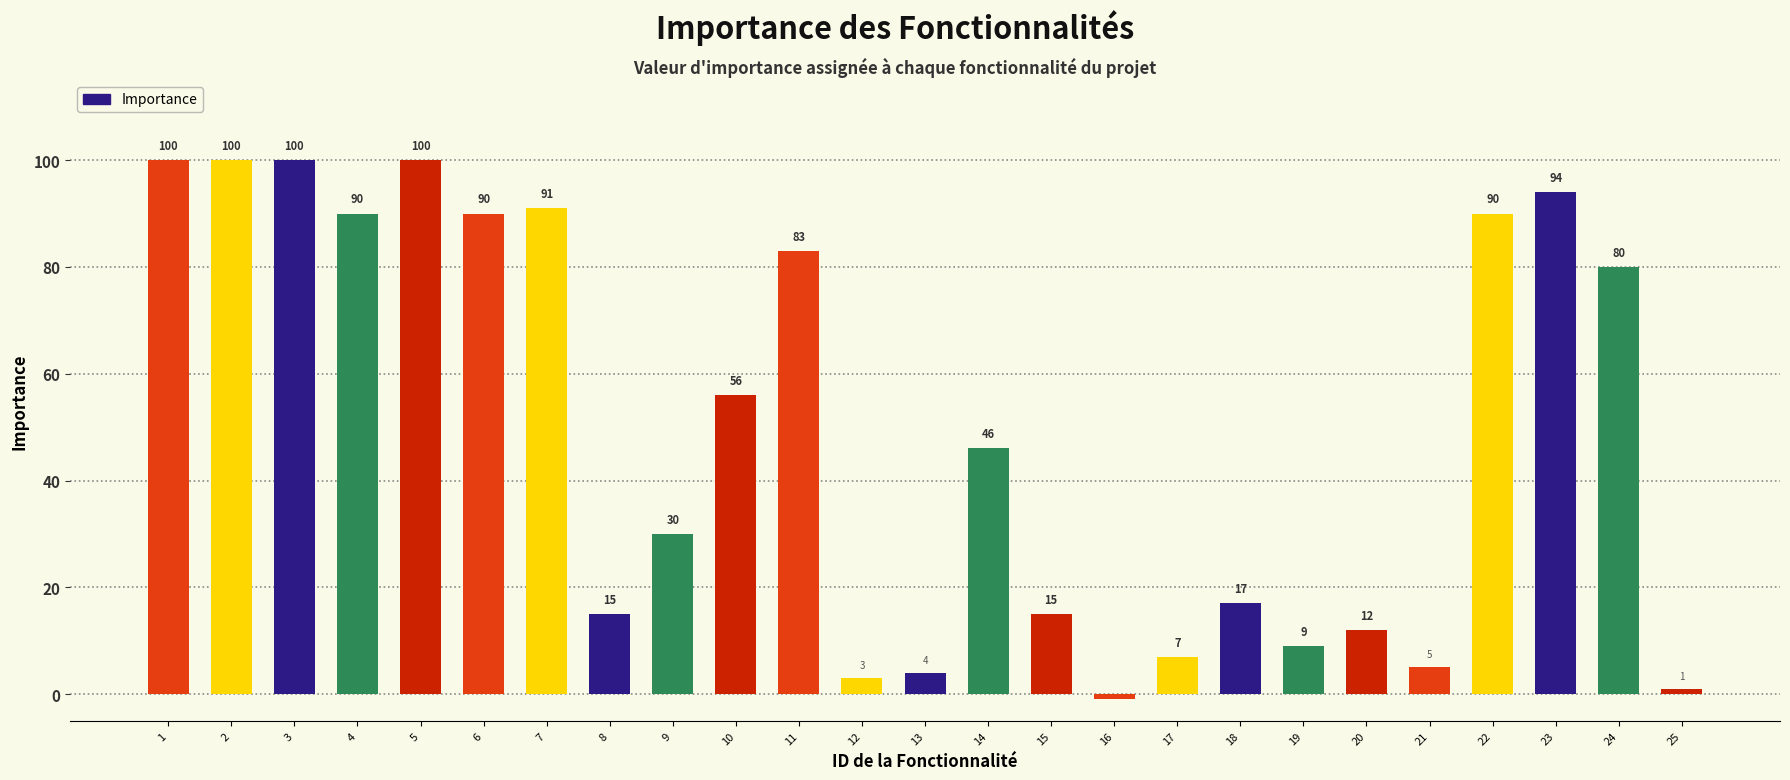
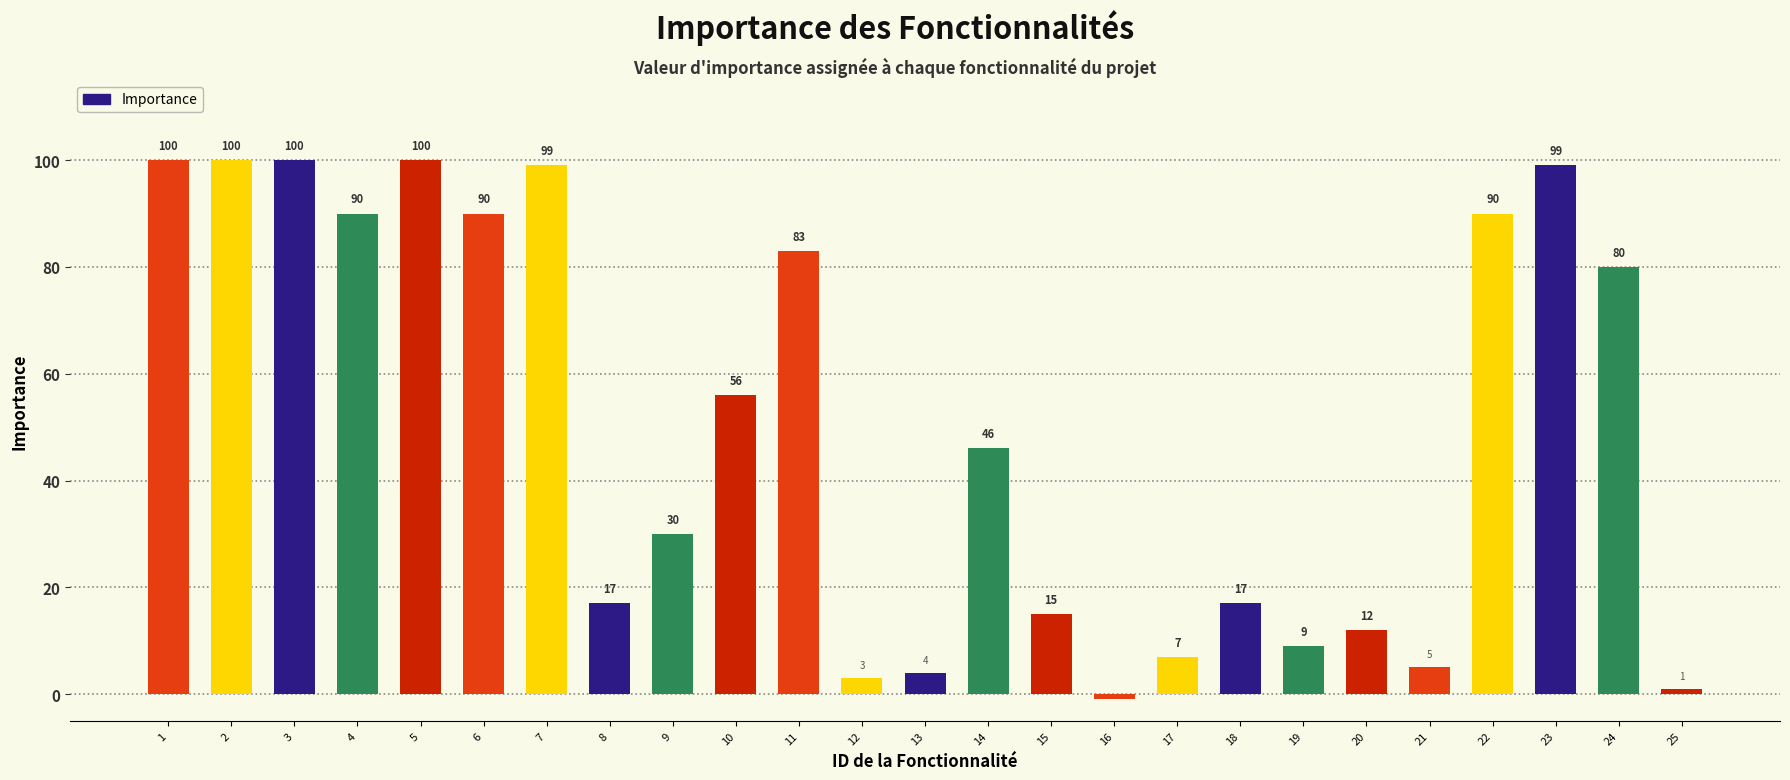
7: 91 -> 99
8: 15 -> 17
23: 94 -> 99
